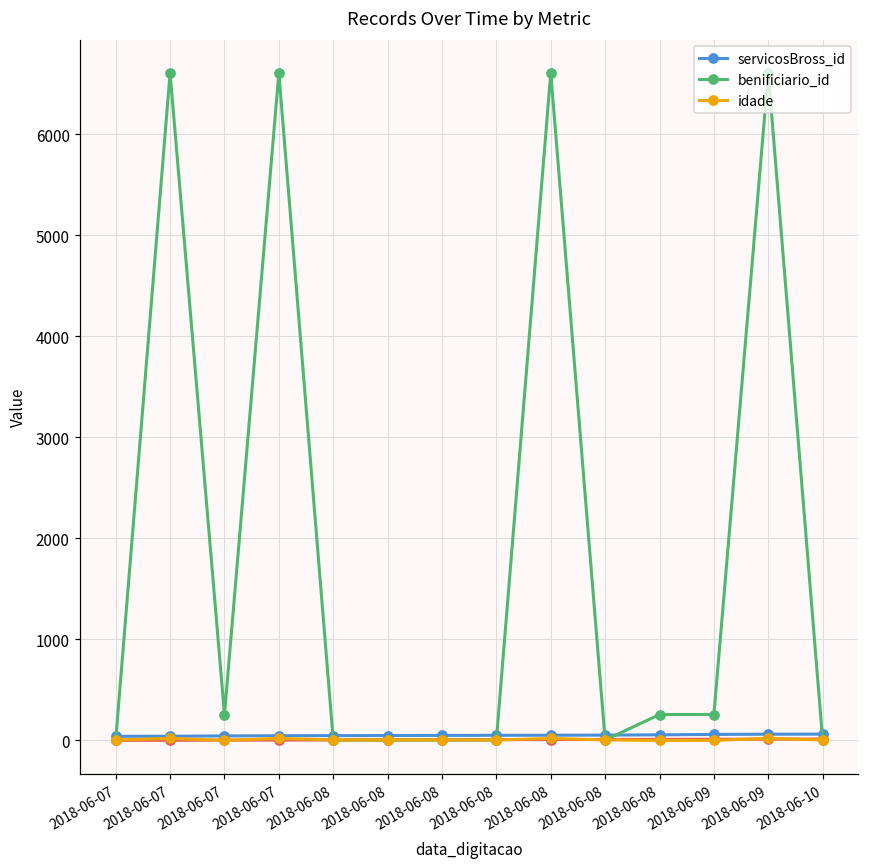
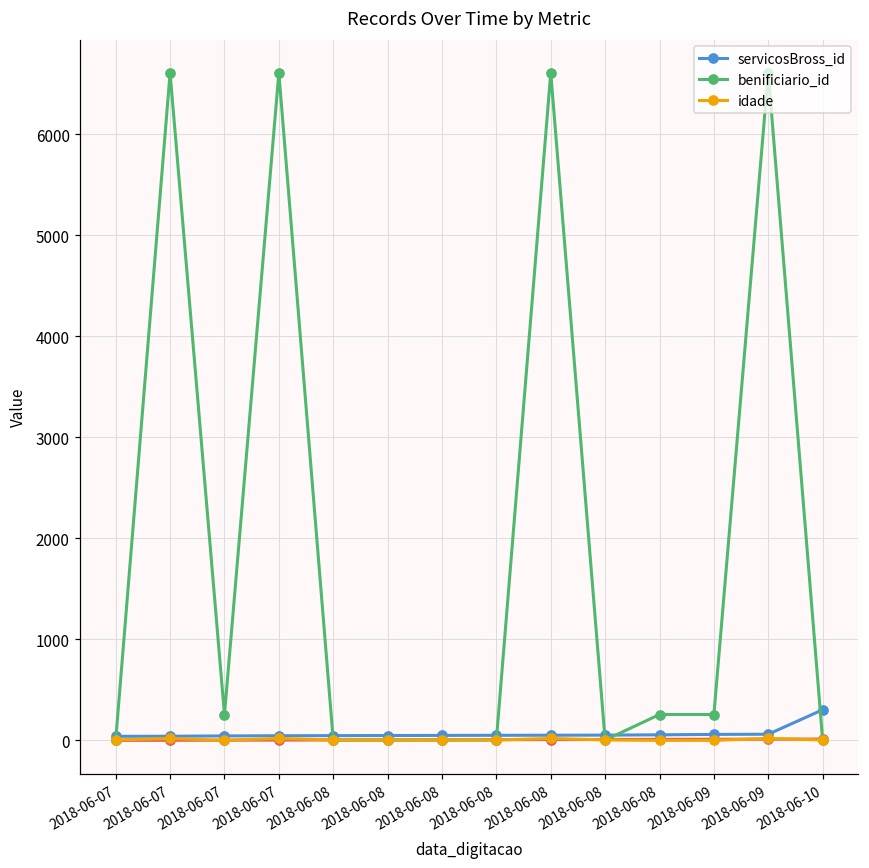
servicosBross_id, 2018-06-10: 100 -> 300
